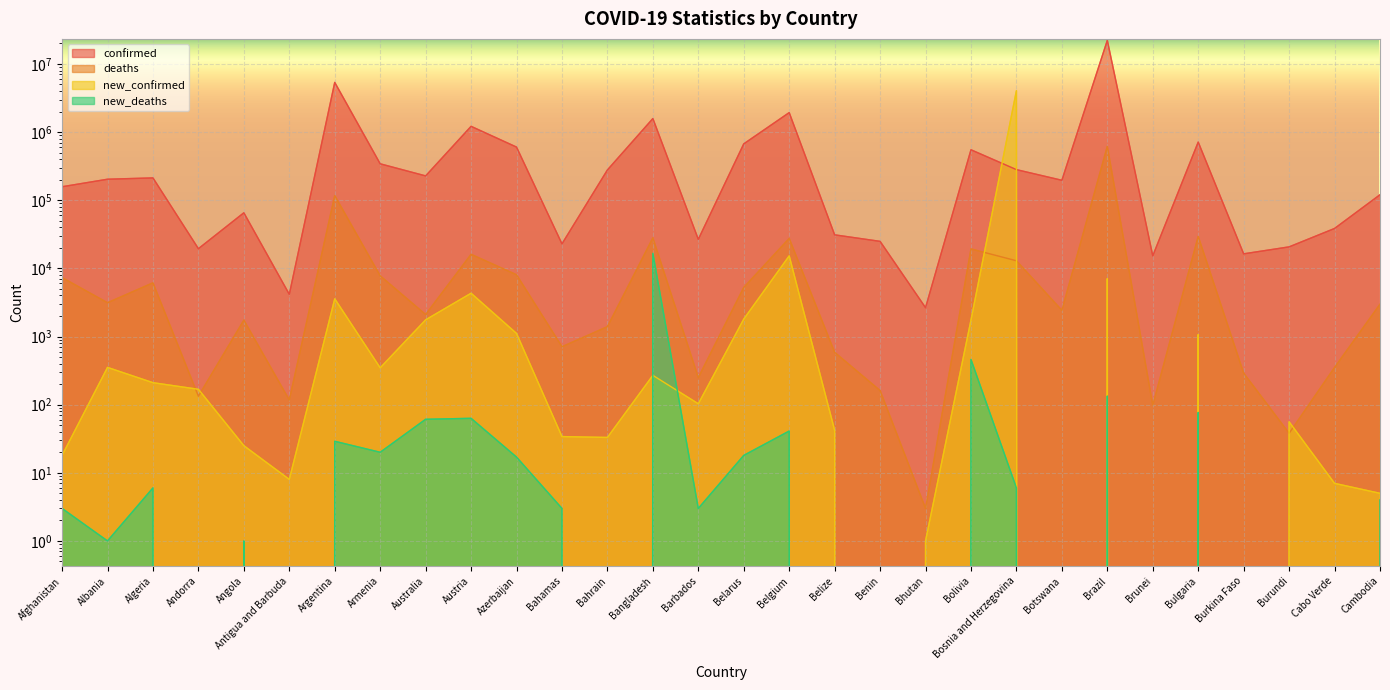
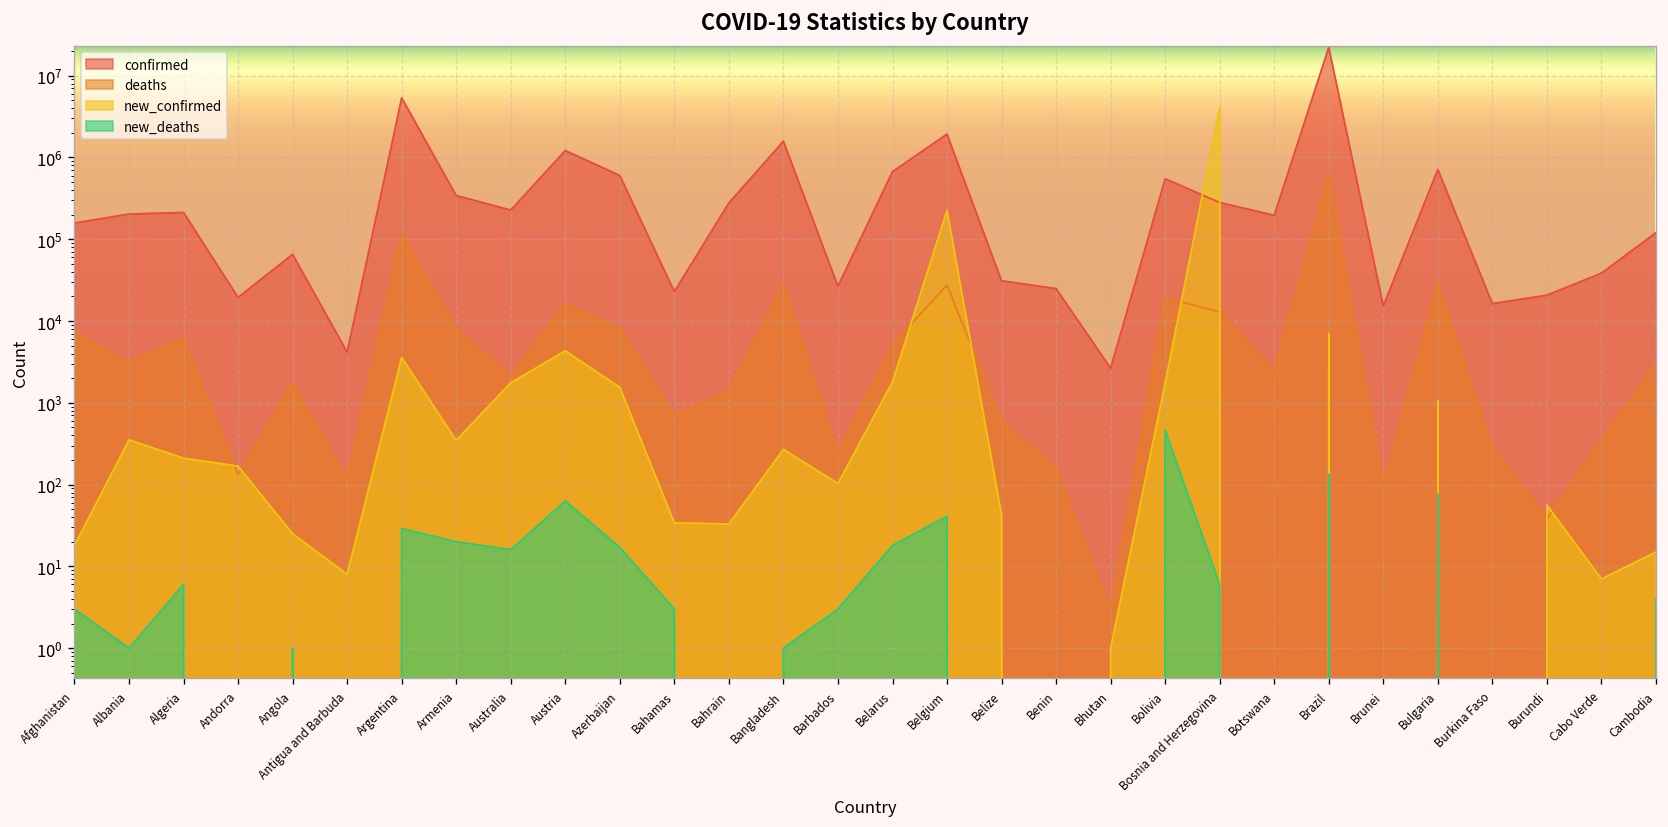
new_deaths, Australia: 60 -> 16
new_confirmed, Azerbaijan: 1100 -> 1500
new_deaths, Bangladesh: 17000 -> 1
new_confirmed, Belgium: 15000 -> 230000
new_confirmed, Cambodia: 5 -> 15
